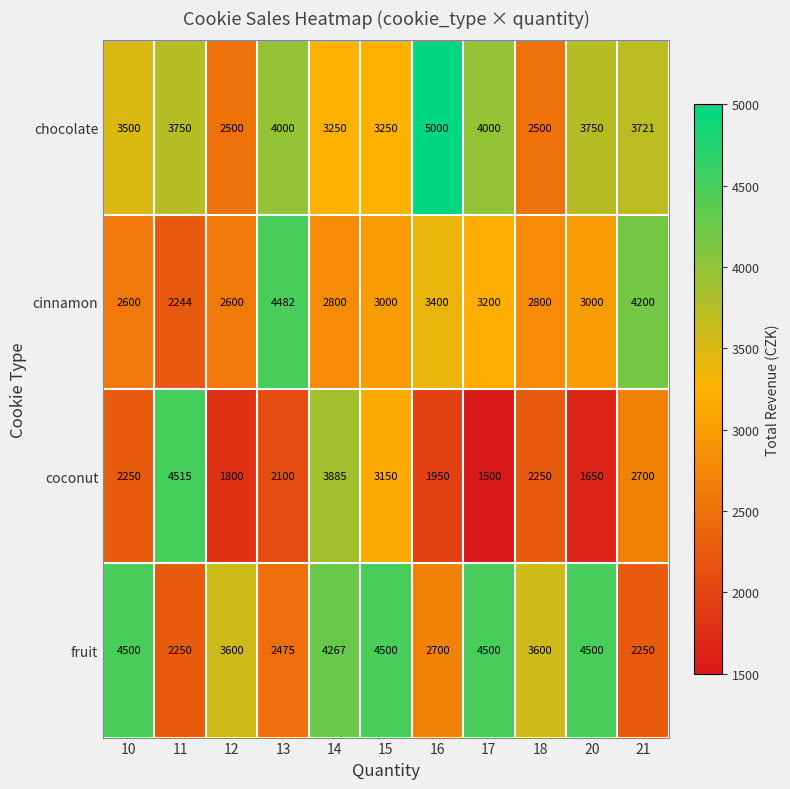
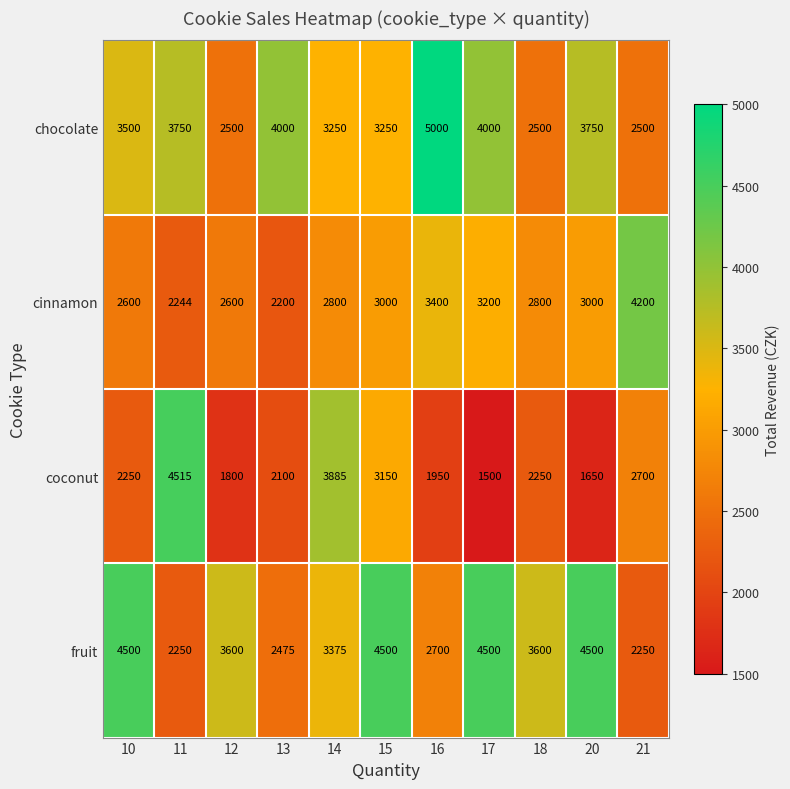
chocolate, 21: 3721 -> 2500
cinnamon, 13: 4482 -> 2200
fruit, 14: 4267 -> 3375
